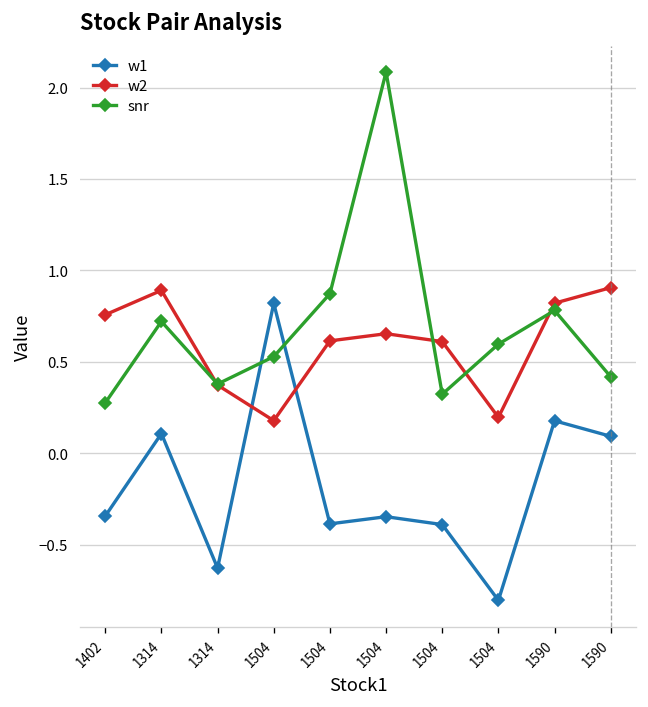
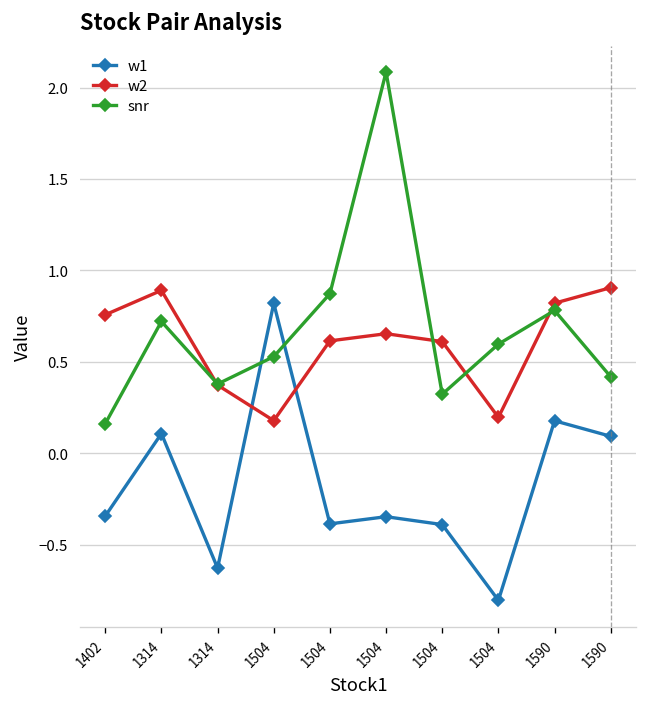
snr, 1402: 0.28 -> 0.16
